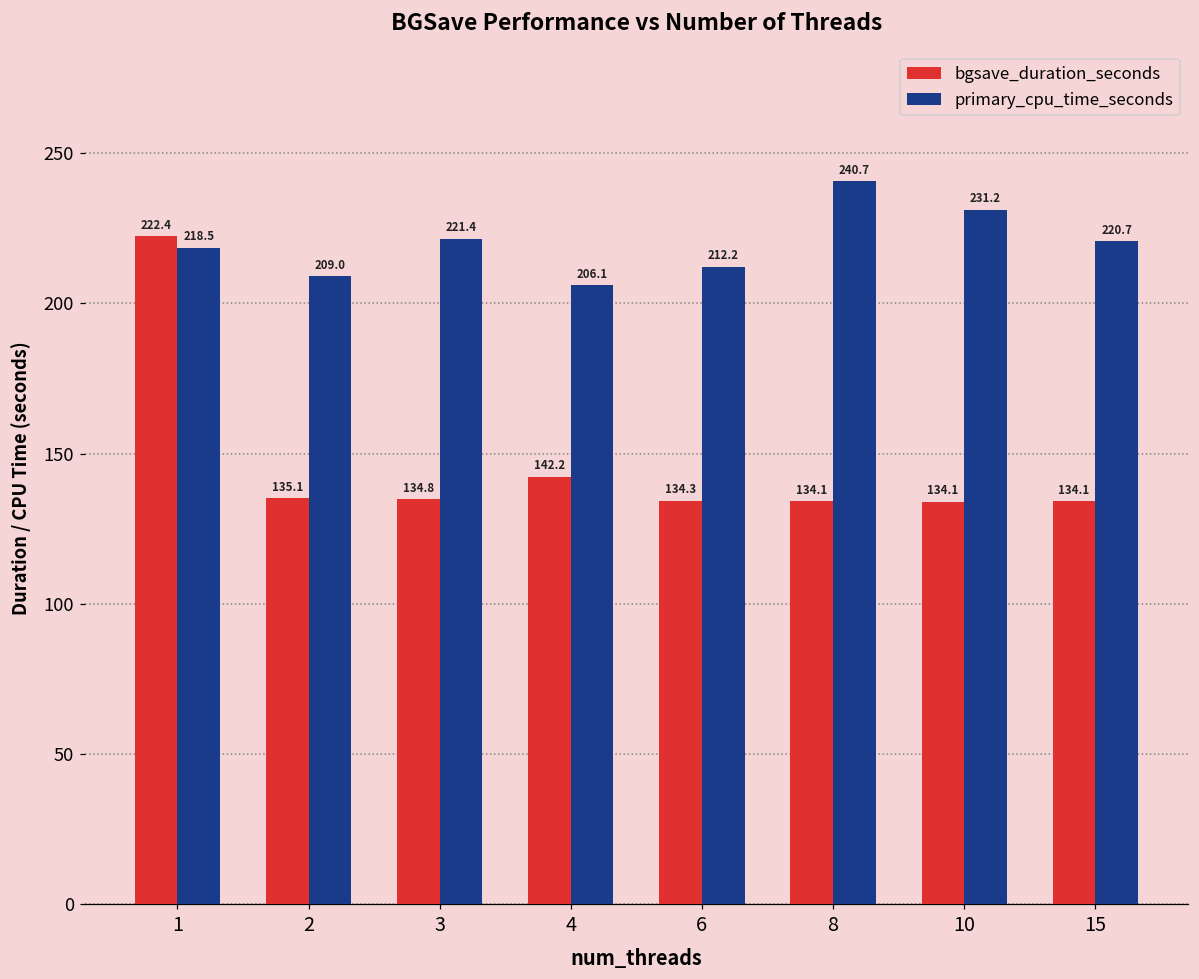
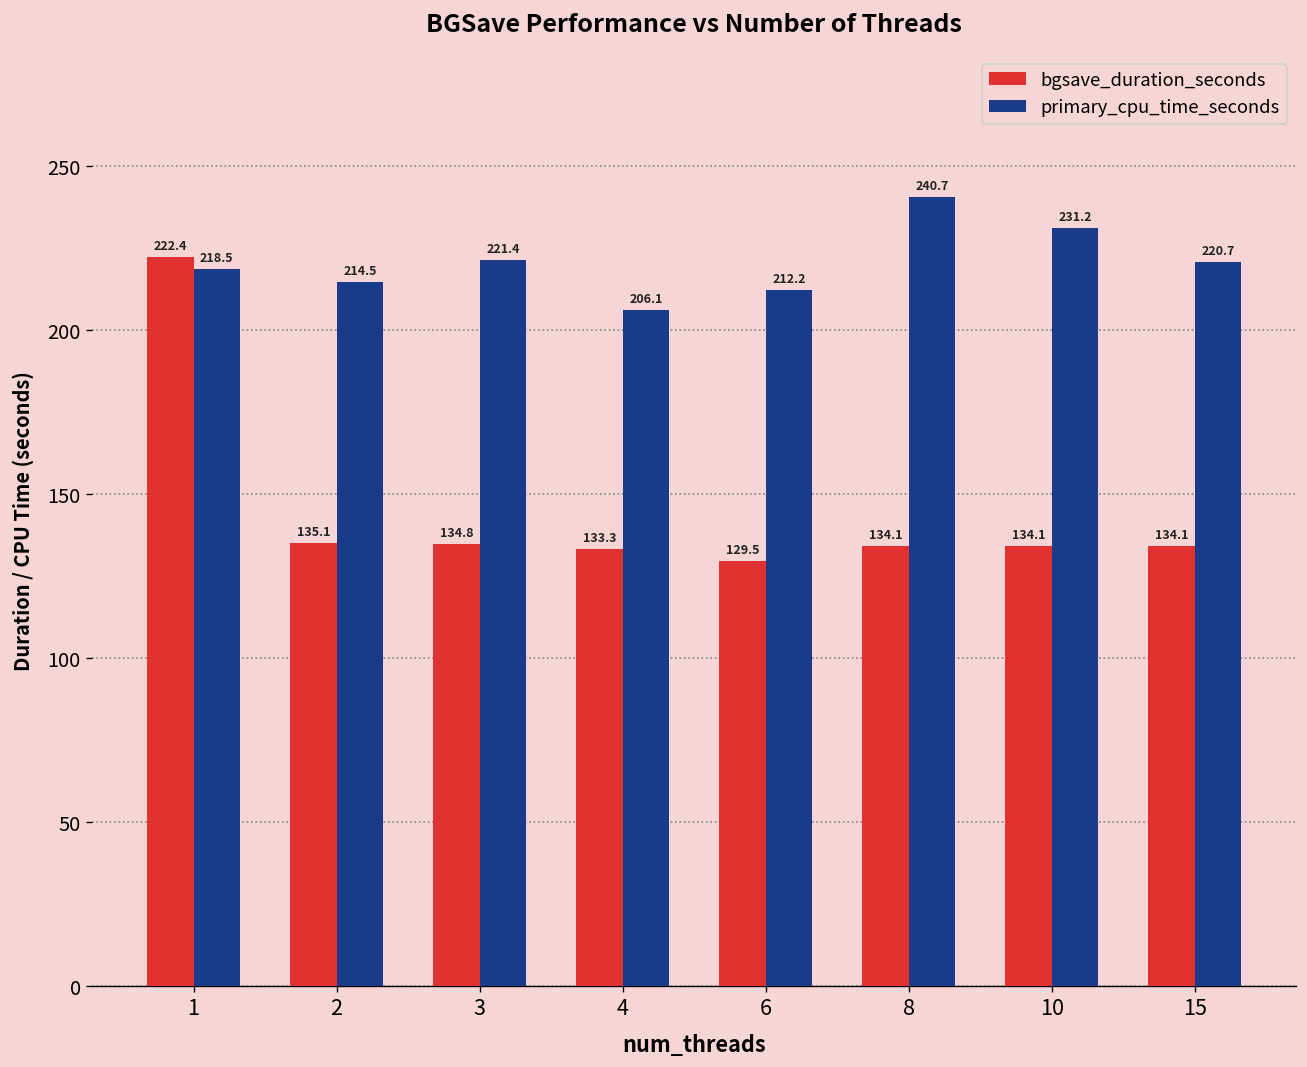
primary_cpu_time_seconds, 2: 209.0 -> 214.5
bgsave_duration_seconds, 4: 142.2 -> 133.3
bgsave_duration_seconds, 6: 134.3 -> 129.5
